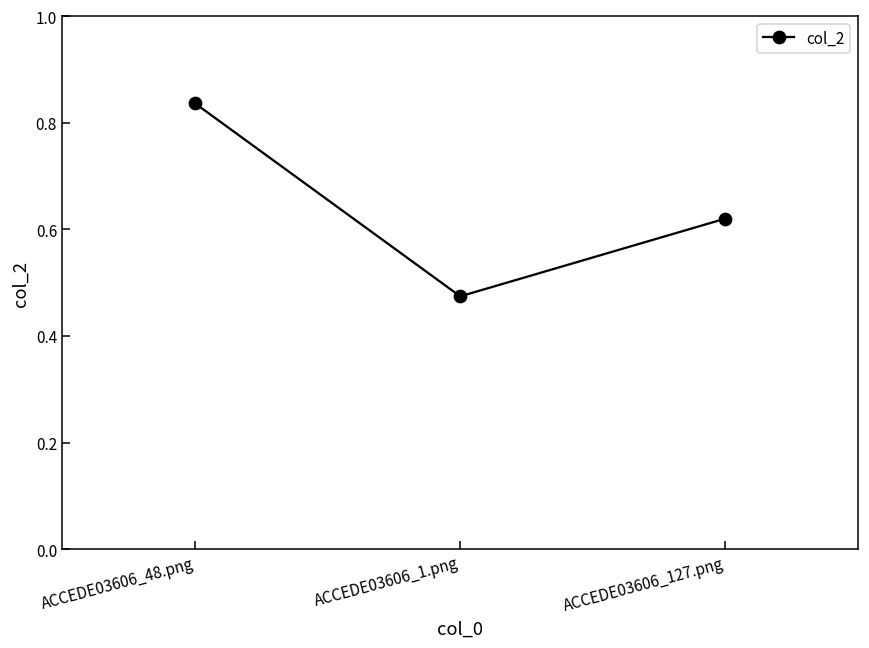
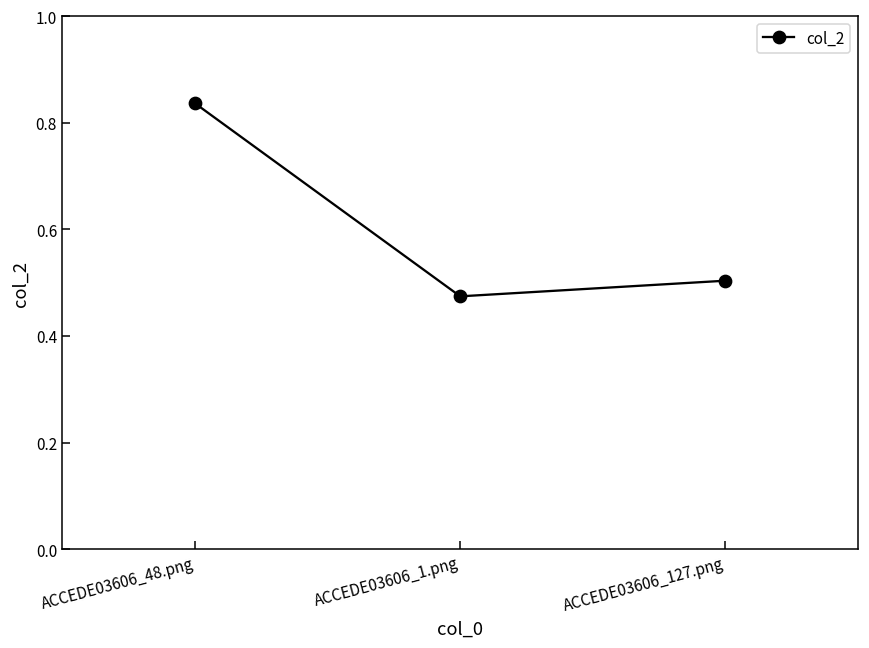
ACCEDE03606_127.png: 0.62 -> 0.50
